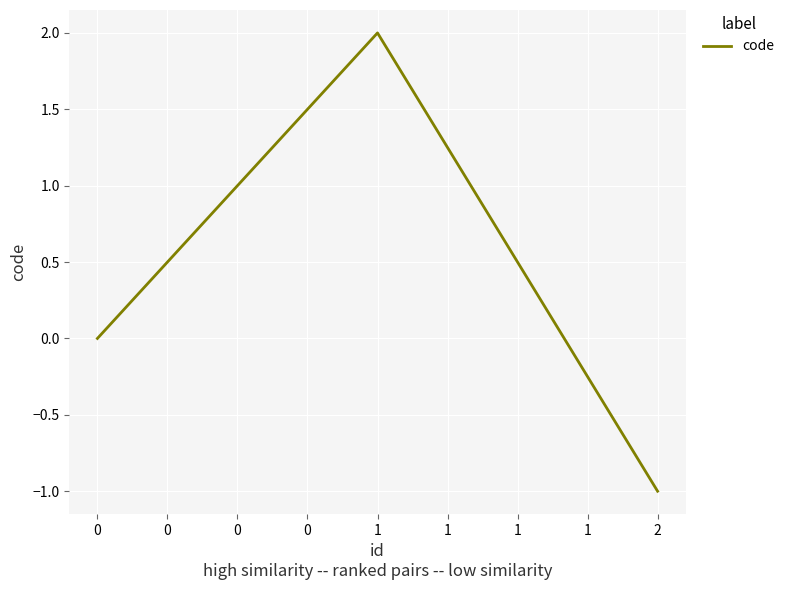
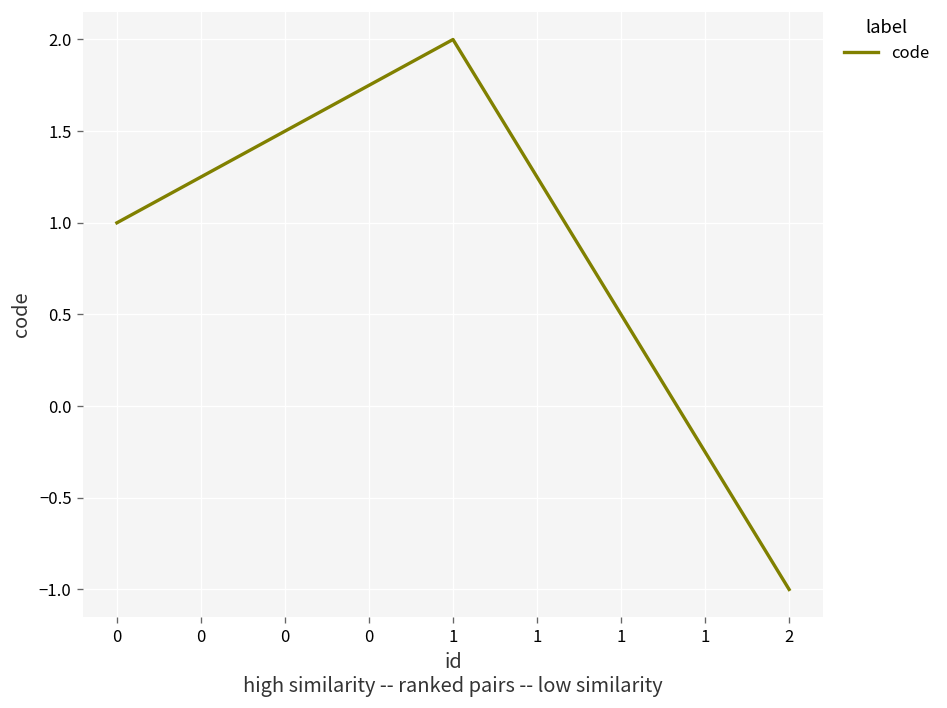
0: 0 -> 1
